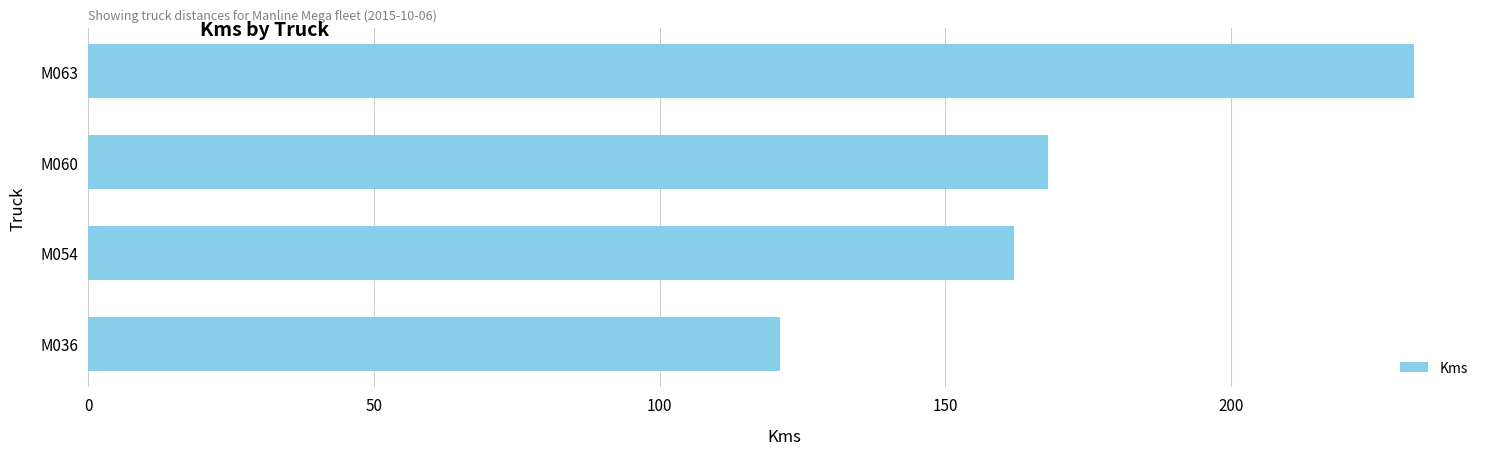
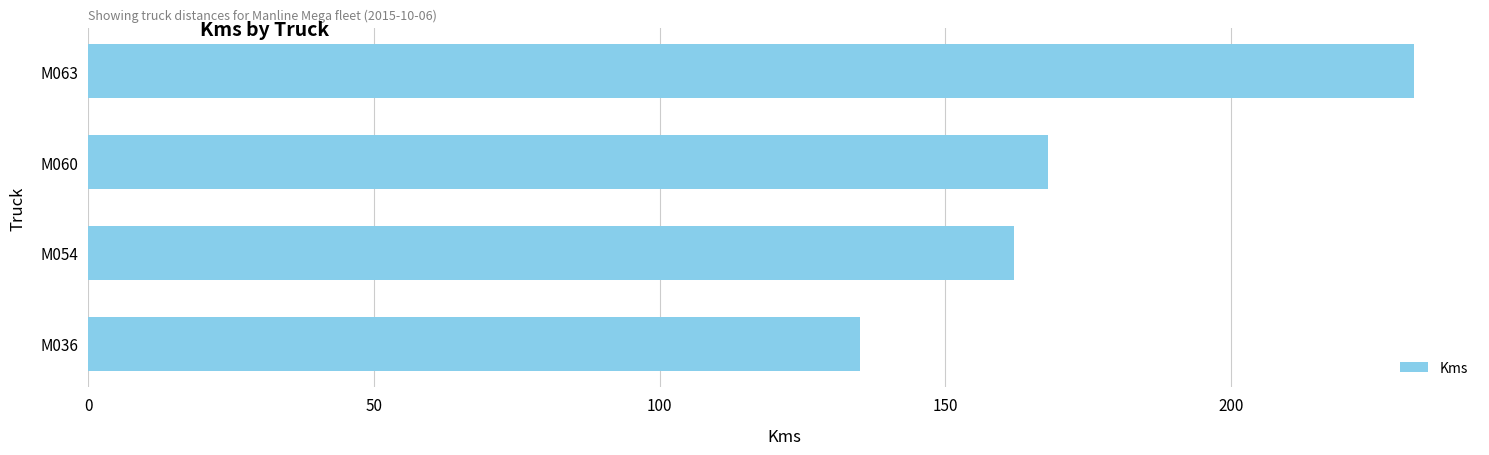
M036: 121 -> 135
